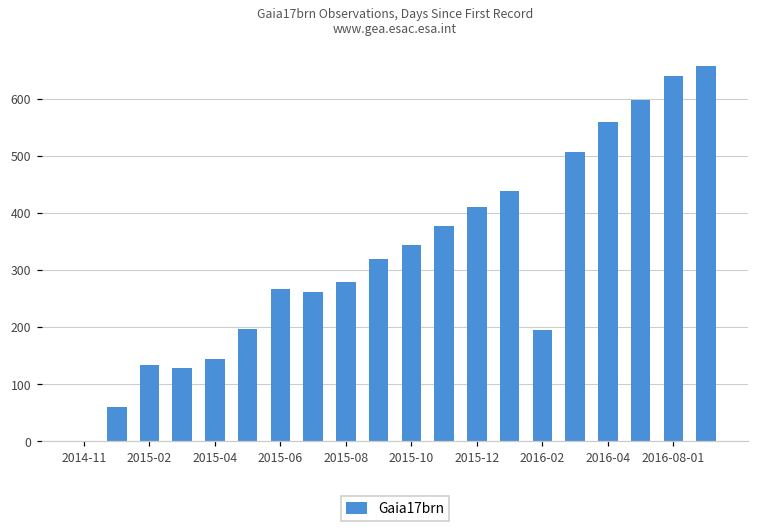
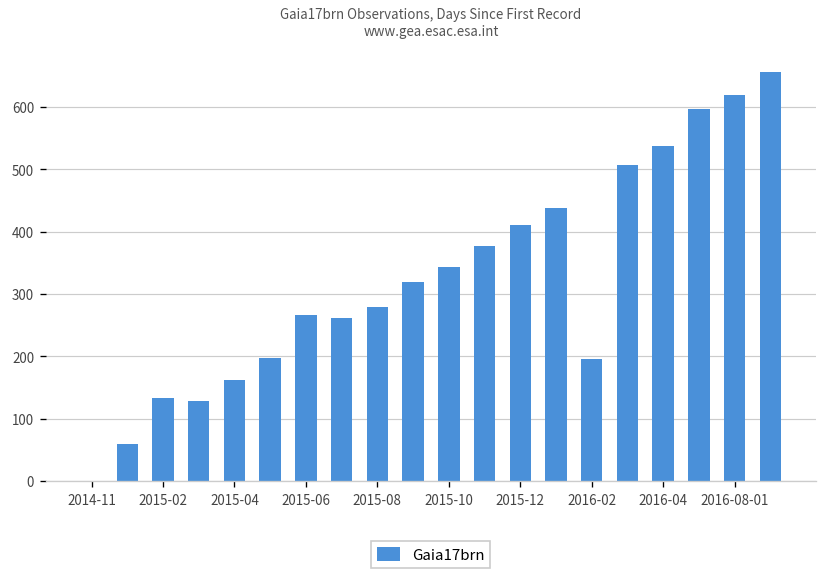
2015-04: 140 -> 160
2016-04: 560 -> 540
2016-08-01: 640 -> 620
